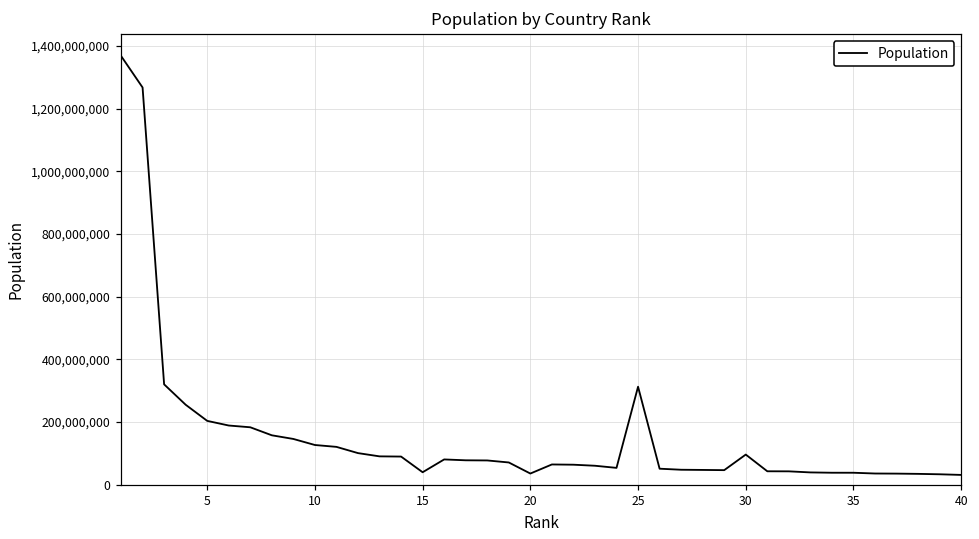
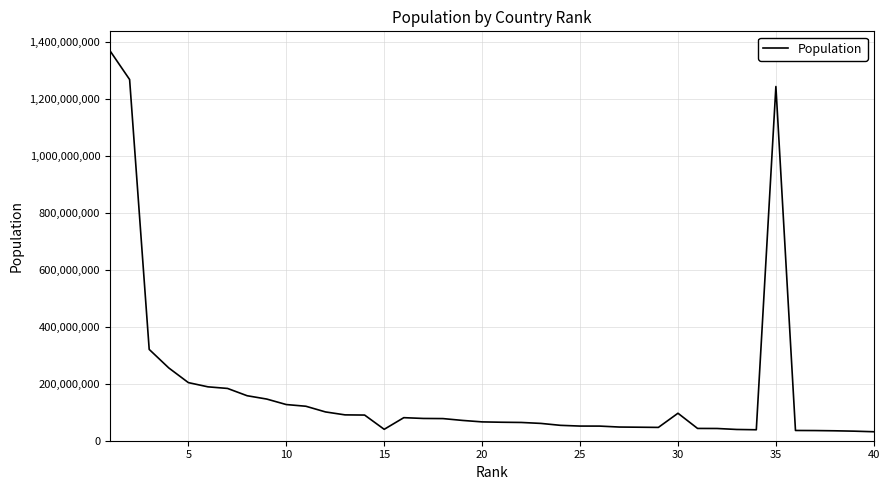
20: 40,000,000 -> 70,000,000
25: 310,000,000 -> 50,000,000
35: 40,000,000 -> 1,240,000,000
